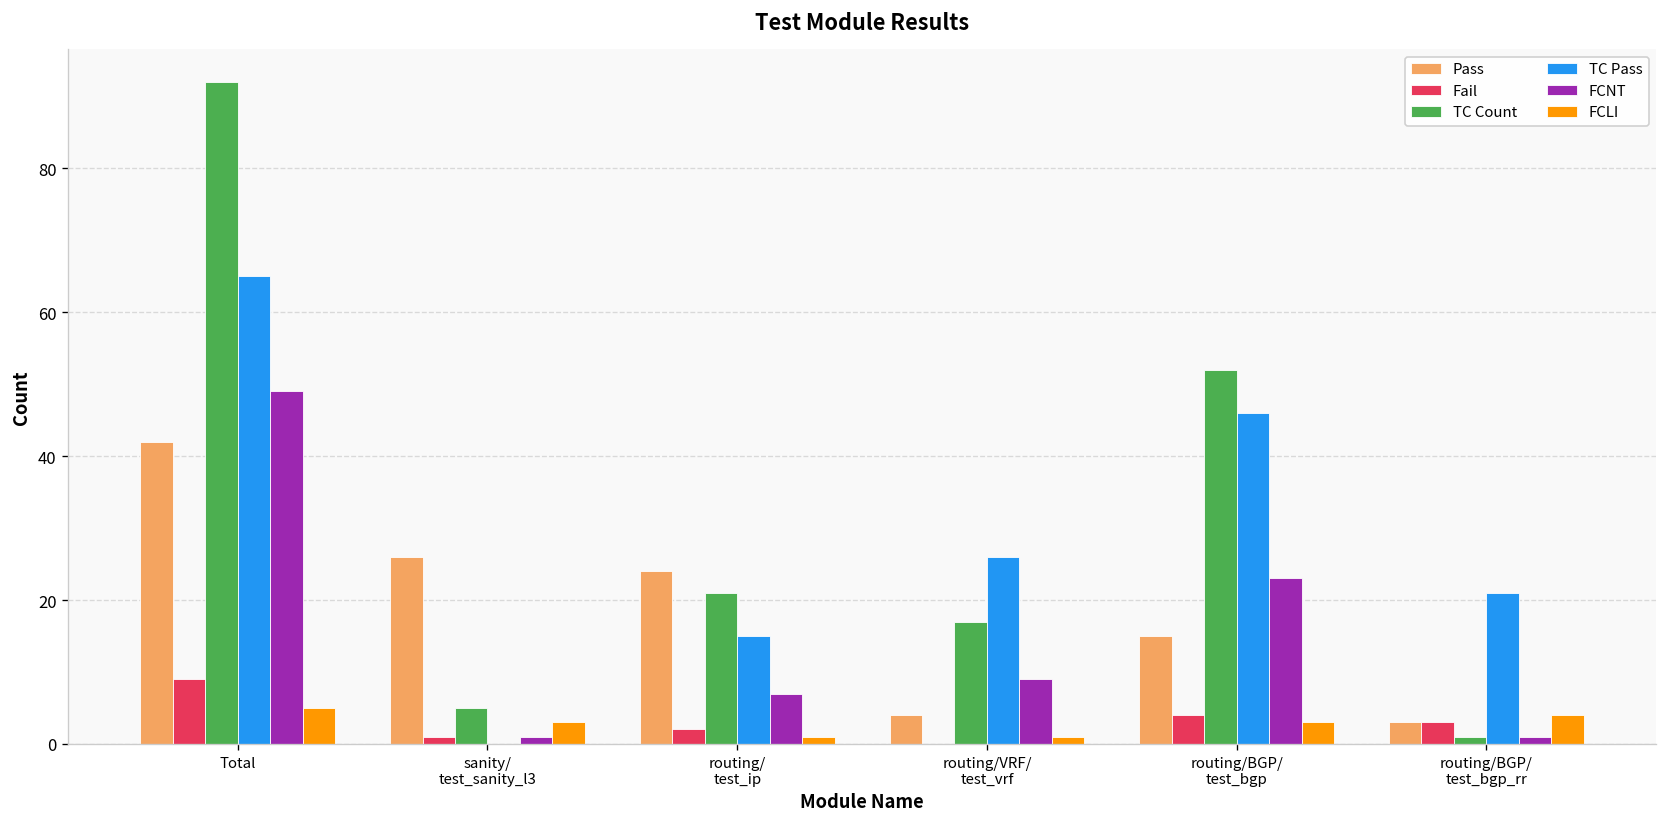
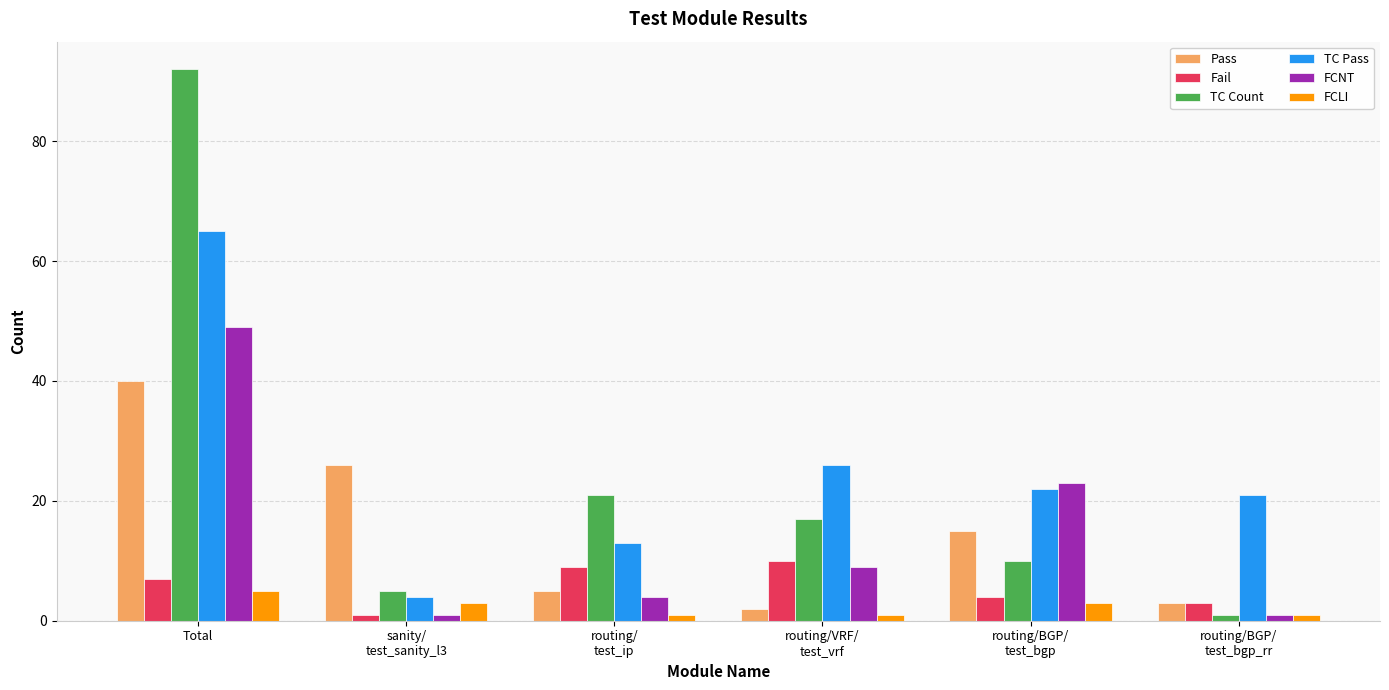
Pass, Total: 42 -> 40
Fail, Total: 9 -> 7
TC Pass, sanity/ test_sanity_l3: 0 -> 4
Pass, routing/ test_ip: 24 -> 5
Fail, routing/ test_ip: 2 -> 9
TC Pass, routing/ test_ip: 15 -> 13
FCNT, routing/ test_ip: 7 -> 4
Pass, routing/VRF/ test_vrf: 4 -> 2
Fail, routing/VRF/ test_vrf: 0 -> 10
TC Count, routing/BGP/ test_bgp: 52 -> 10
TC Pass, routing/BGP/ test_bgp: 46 -> 22
FCLI, routing/BGP/ test_bgp_rr: 4 -> 1
